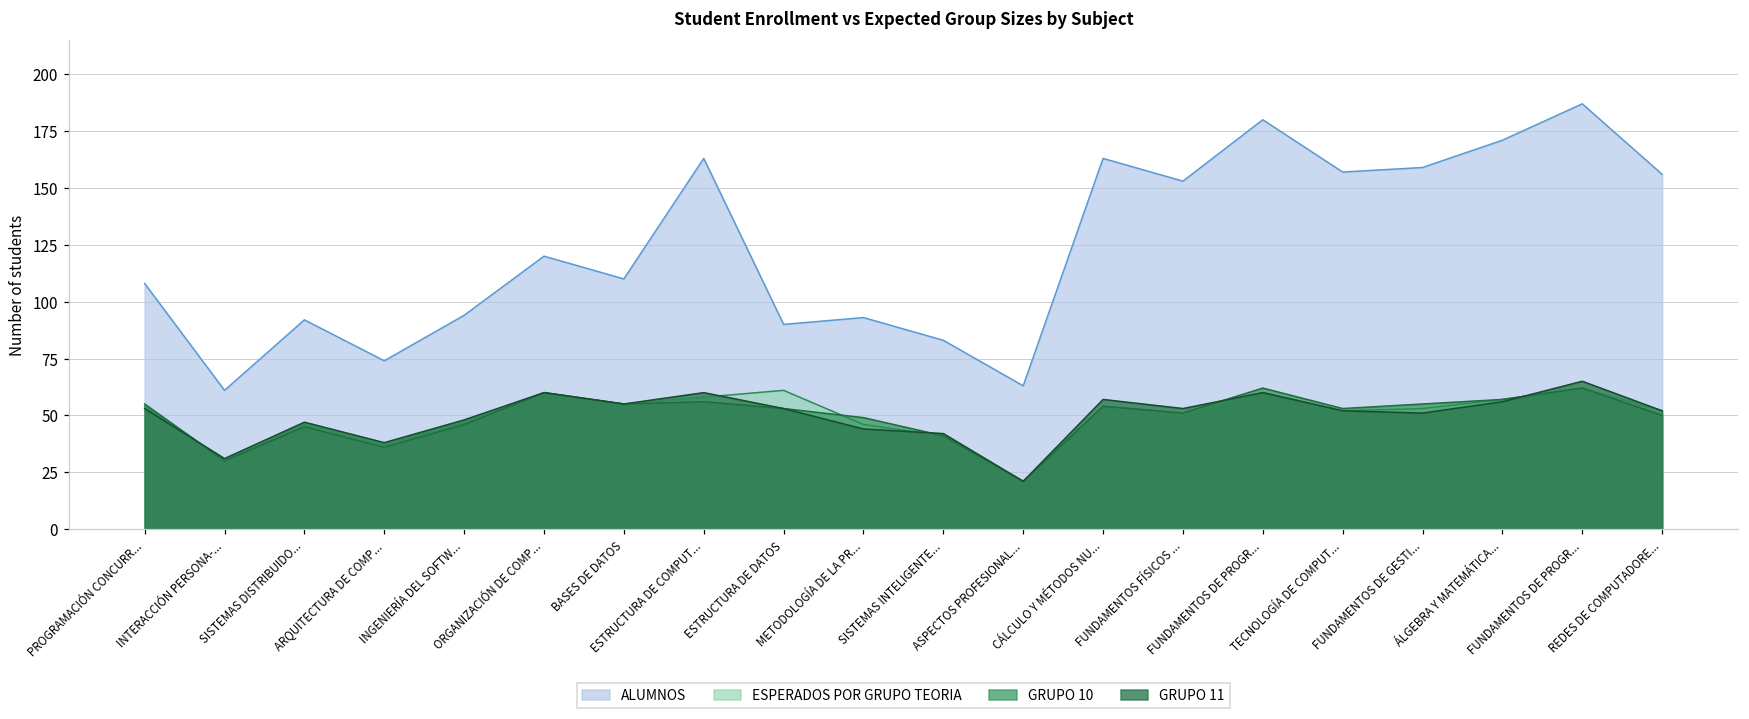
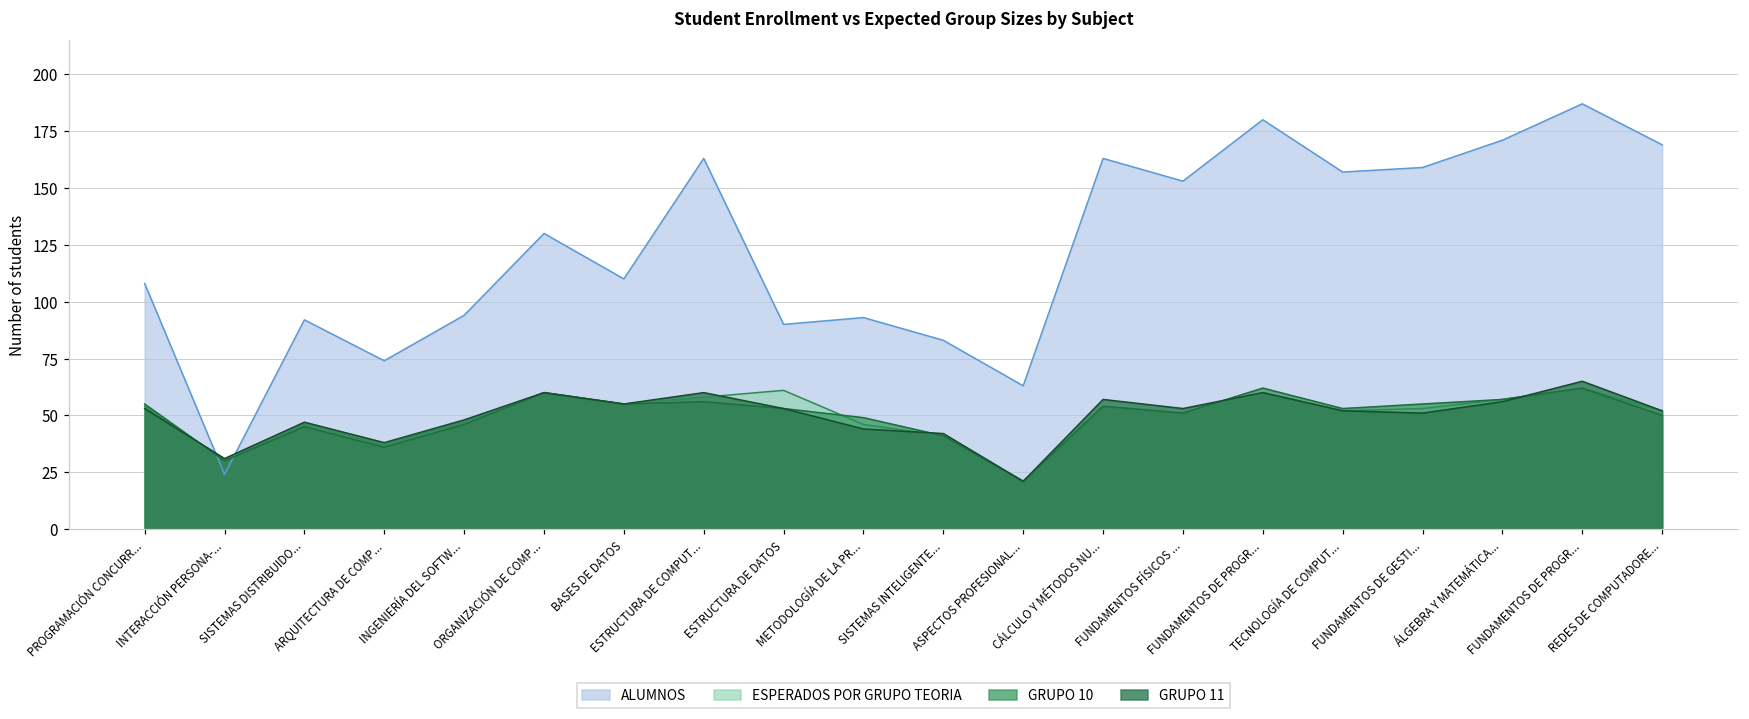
ALUMNOS, INTERACCIÓN PERSONA-...: 61 -> 24
ALUMNOS, ORGANIZACIÓN DE COMP...: 120 -> 130
ALUMNOS, REDES DE COMPUTADORE...: 156 -> 169
